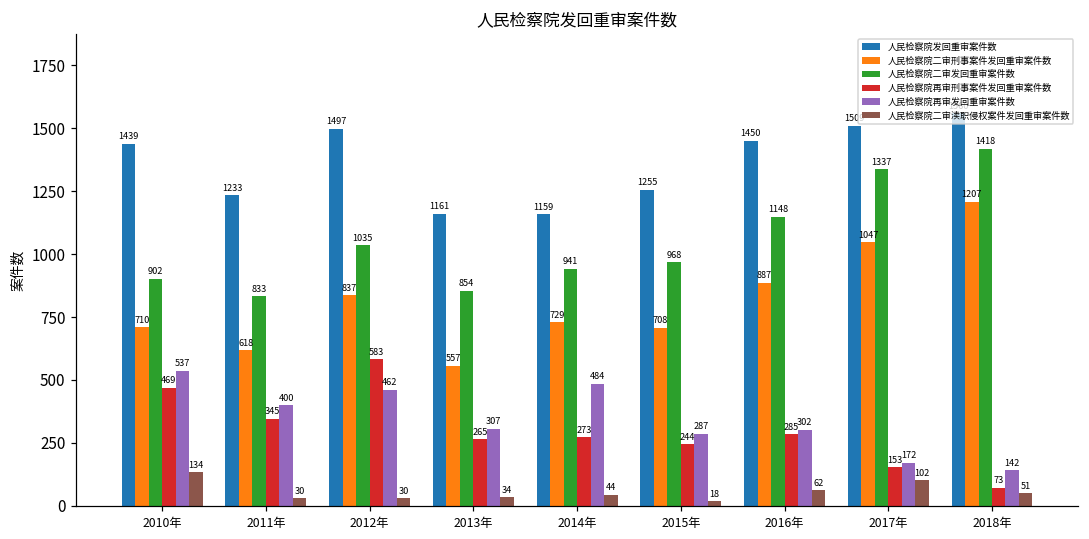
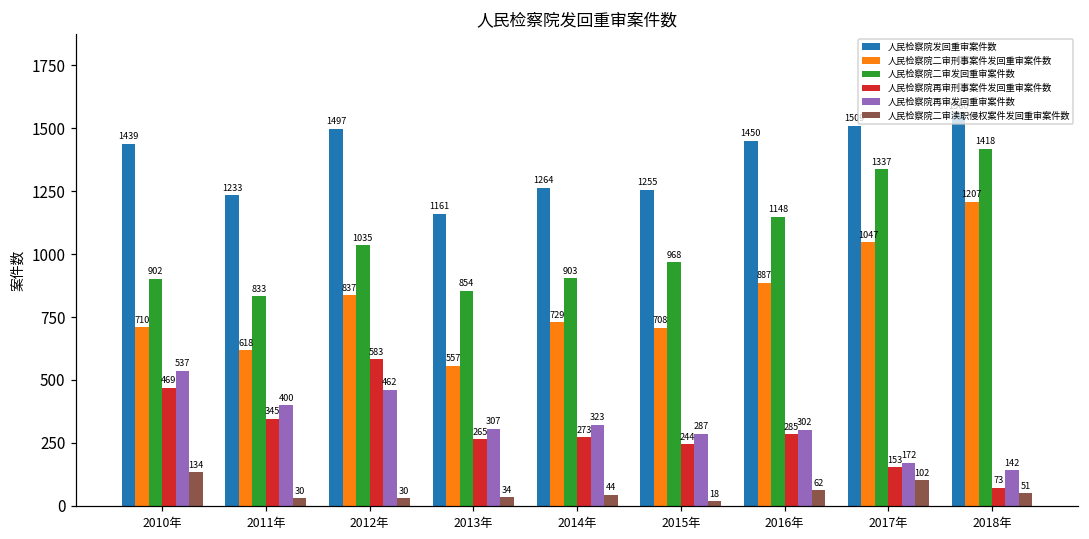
人民检察院发回重审案件数, 2014年: 1159 -> 1264
人民检察院二审发回重审案件数, 2014年: 941 -> 903
人民检察院再审发回重审案件数, 2014年: 484 -> 323
